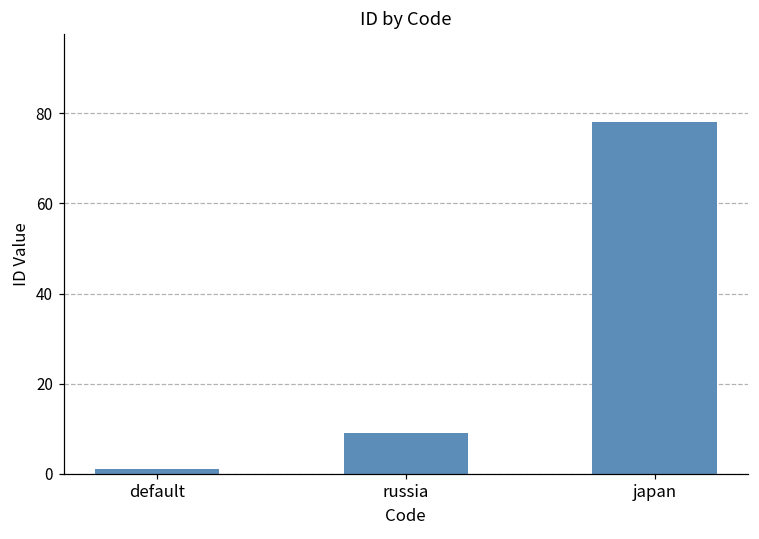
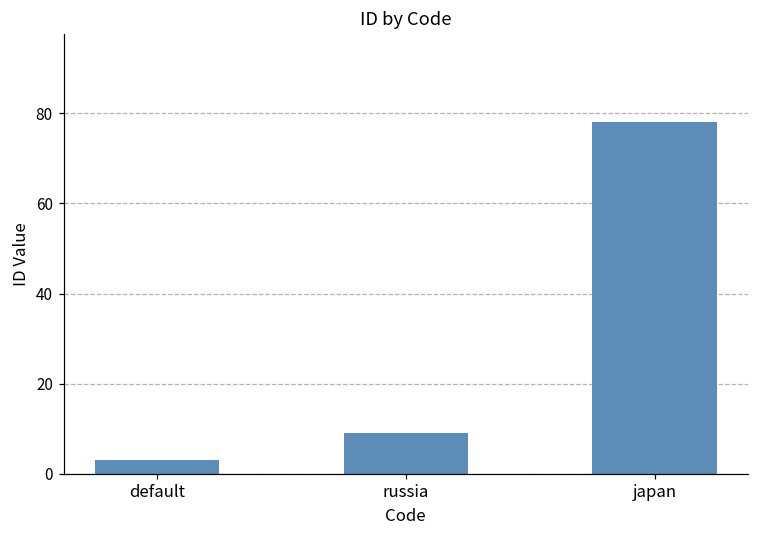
default: 1 -> 3
